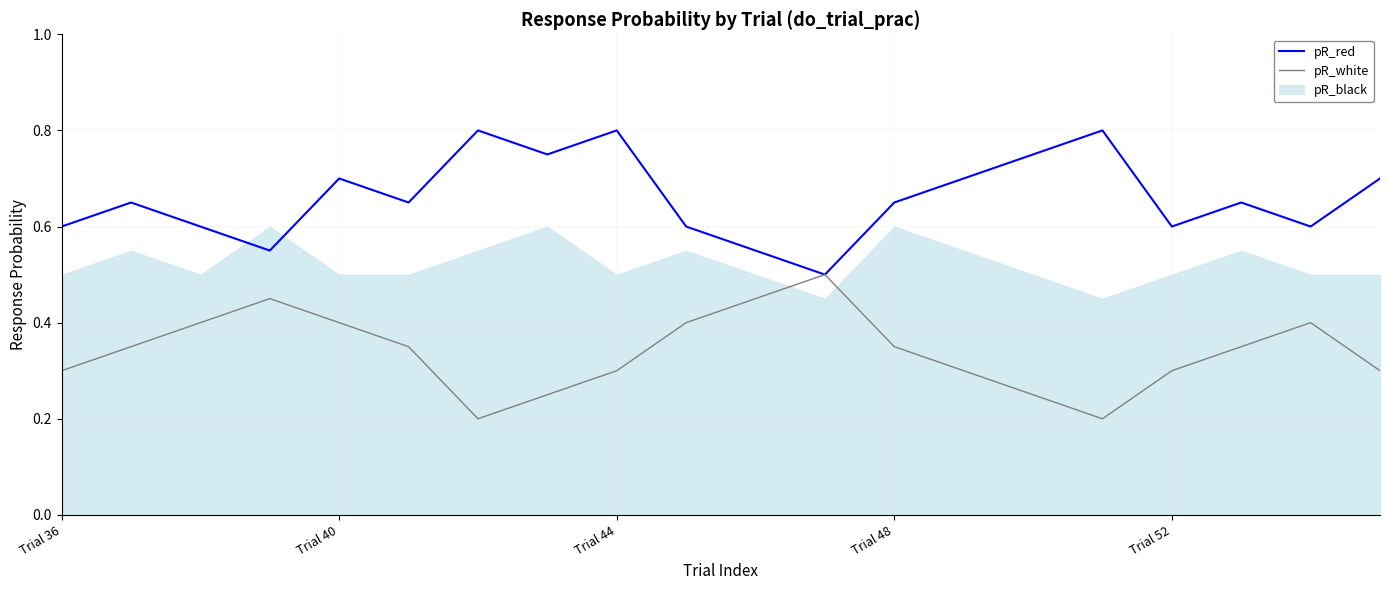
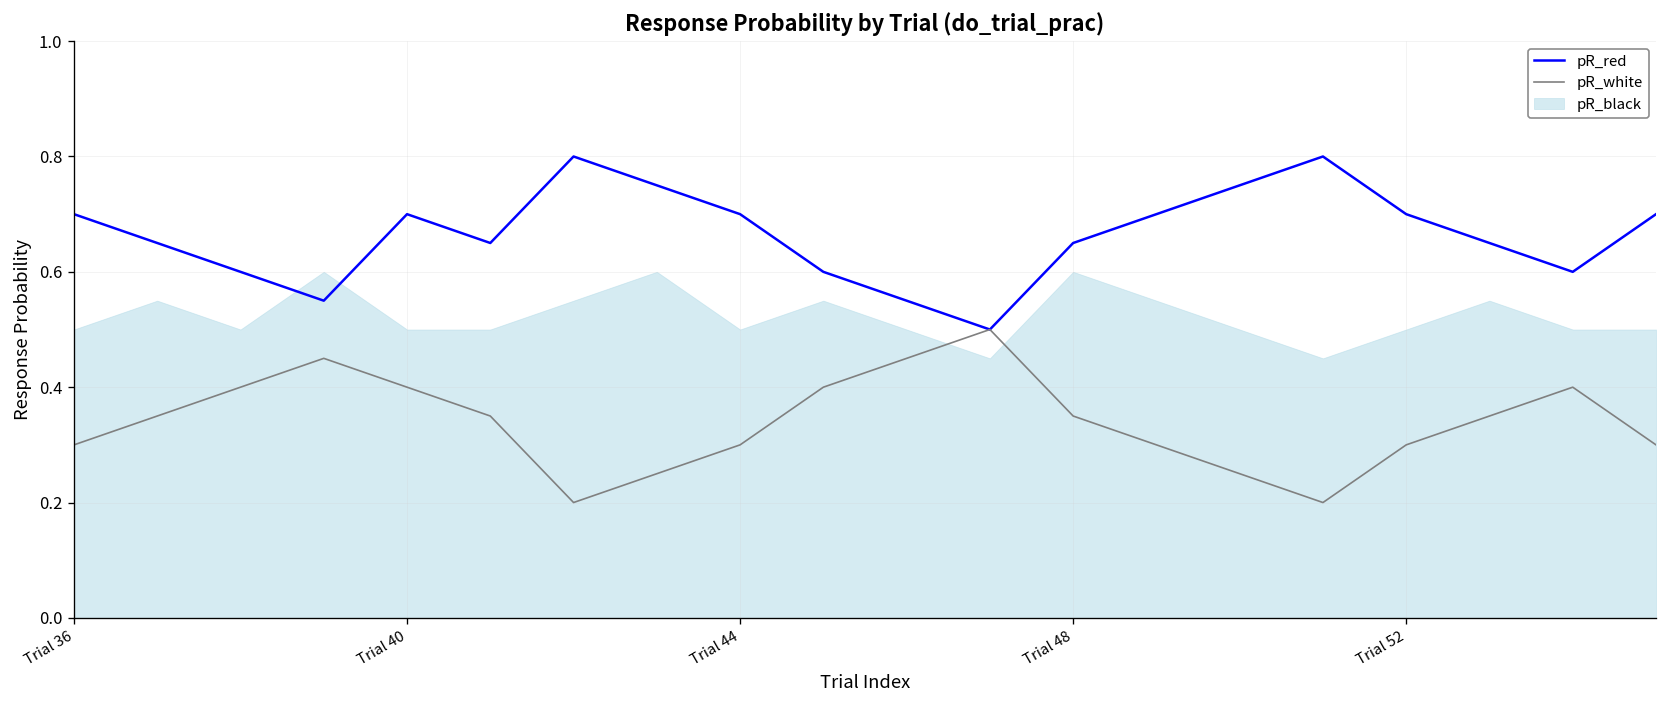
pR_red, Trial 36: 0.6 -> 0.7
pR_red, Trial 44: 0.8 -> 0.7
pR_red, Trial 52: 0.6 -> 0.7
